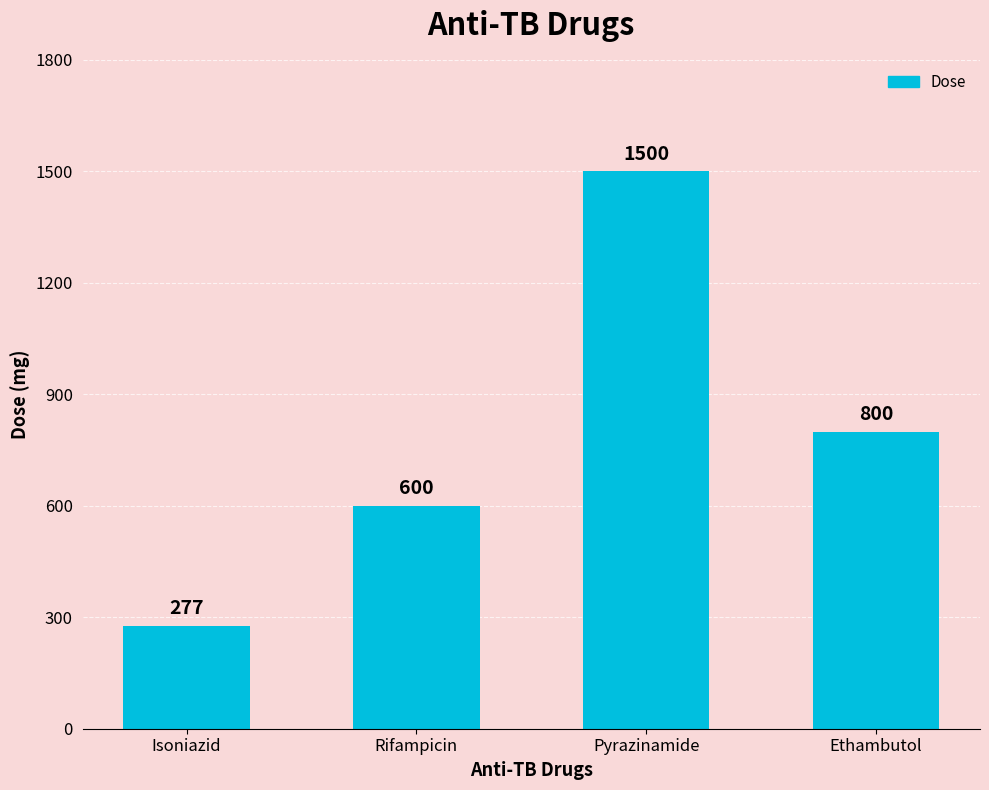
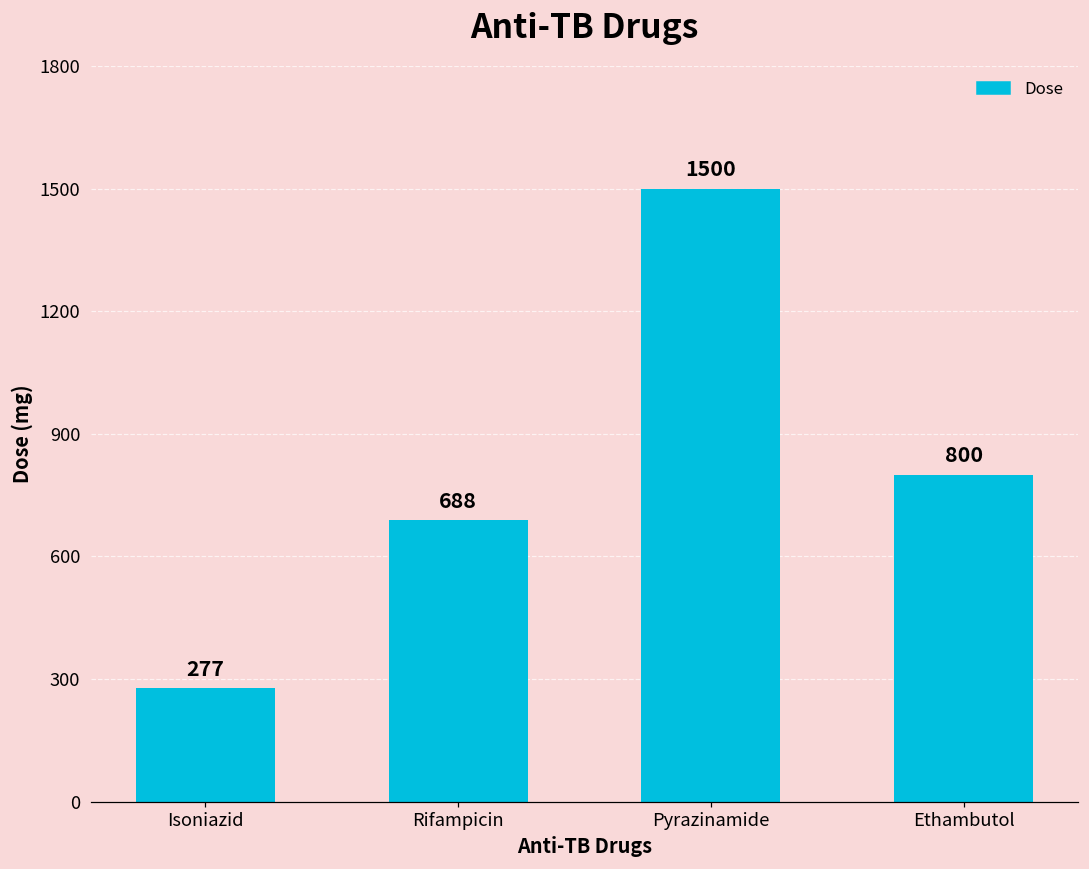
Rifampicin: 600 -> 688
